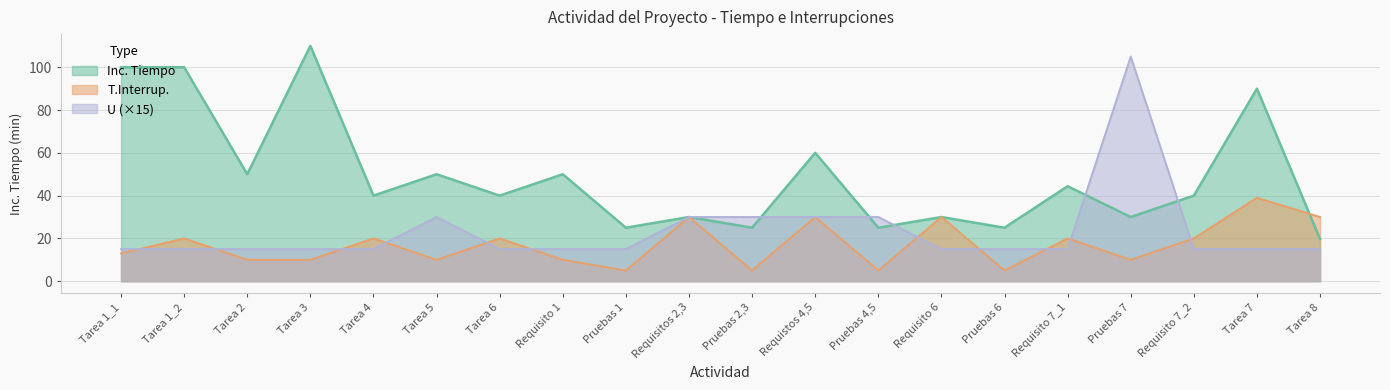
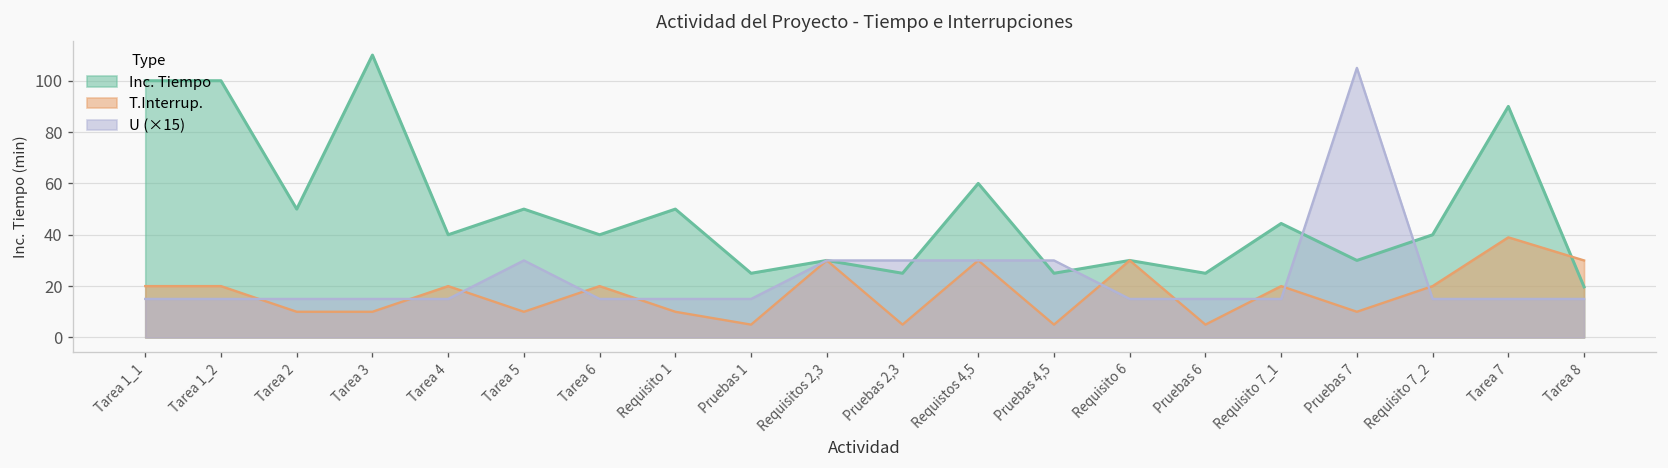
T.Interrup., Tarea 1_1: 13 -> 20
